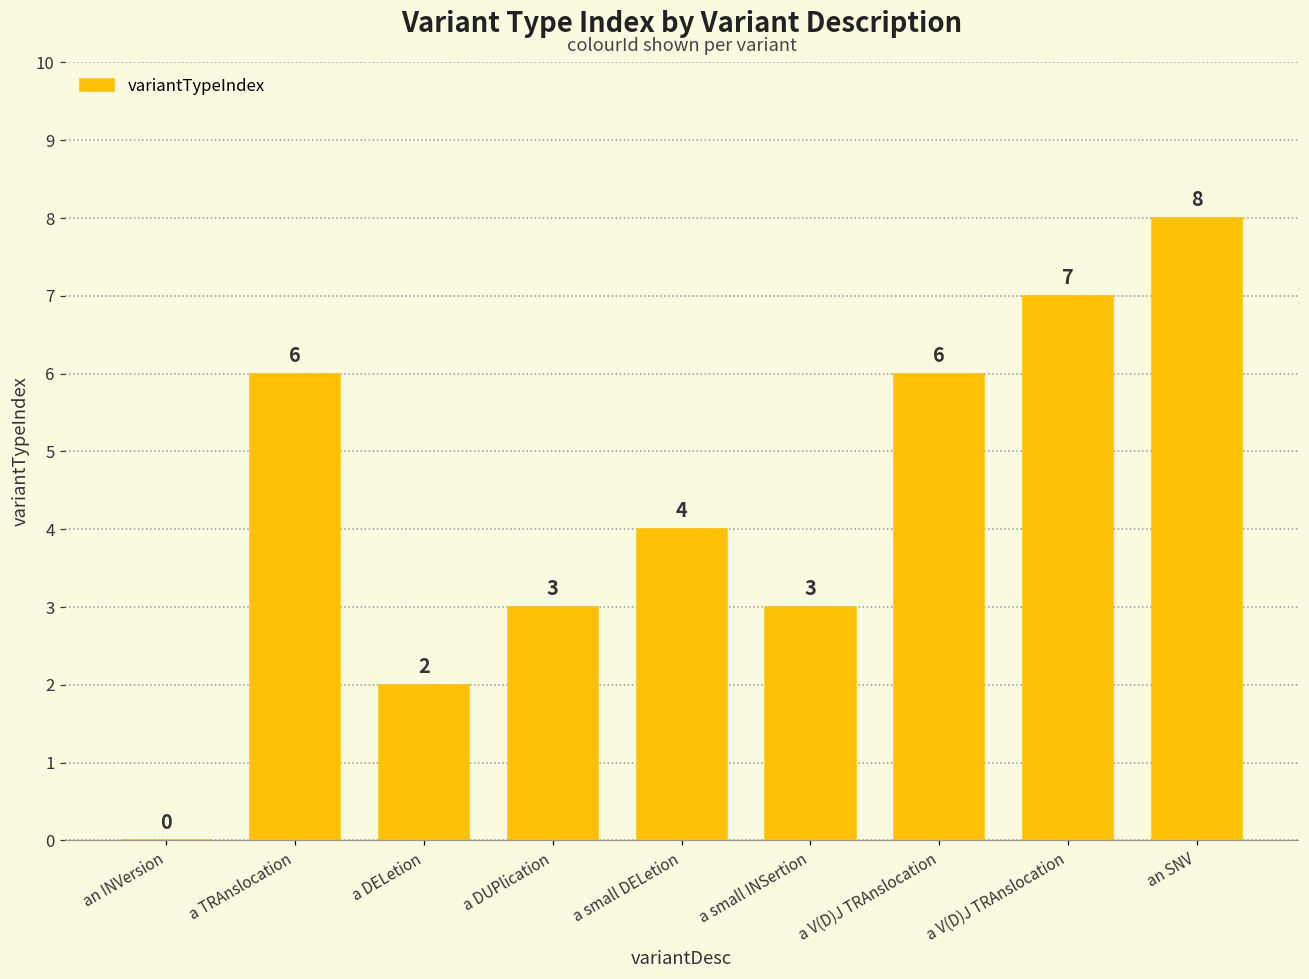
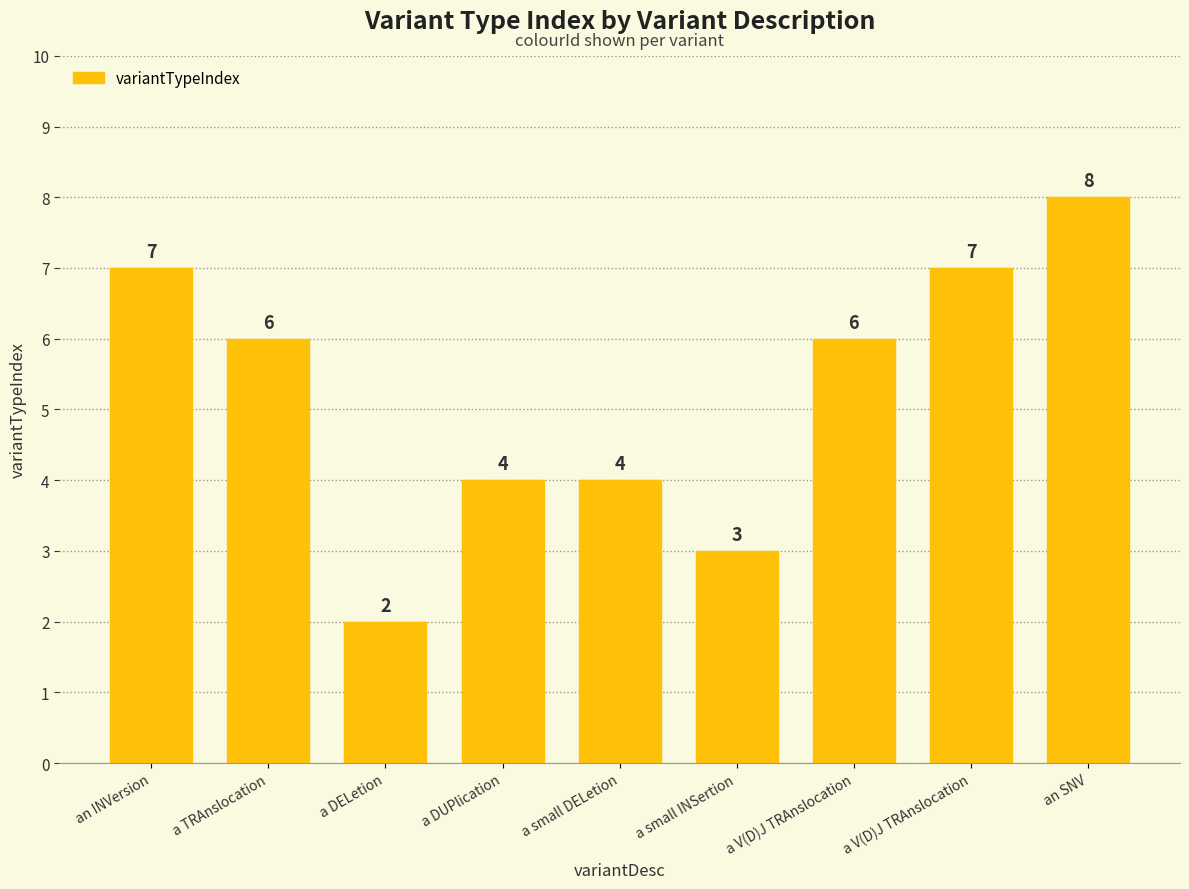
an INVersion: 0 -> 7
a DUPlication: 3 -> 4
